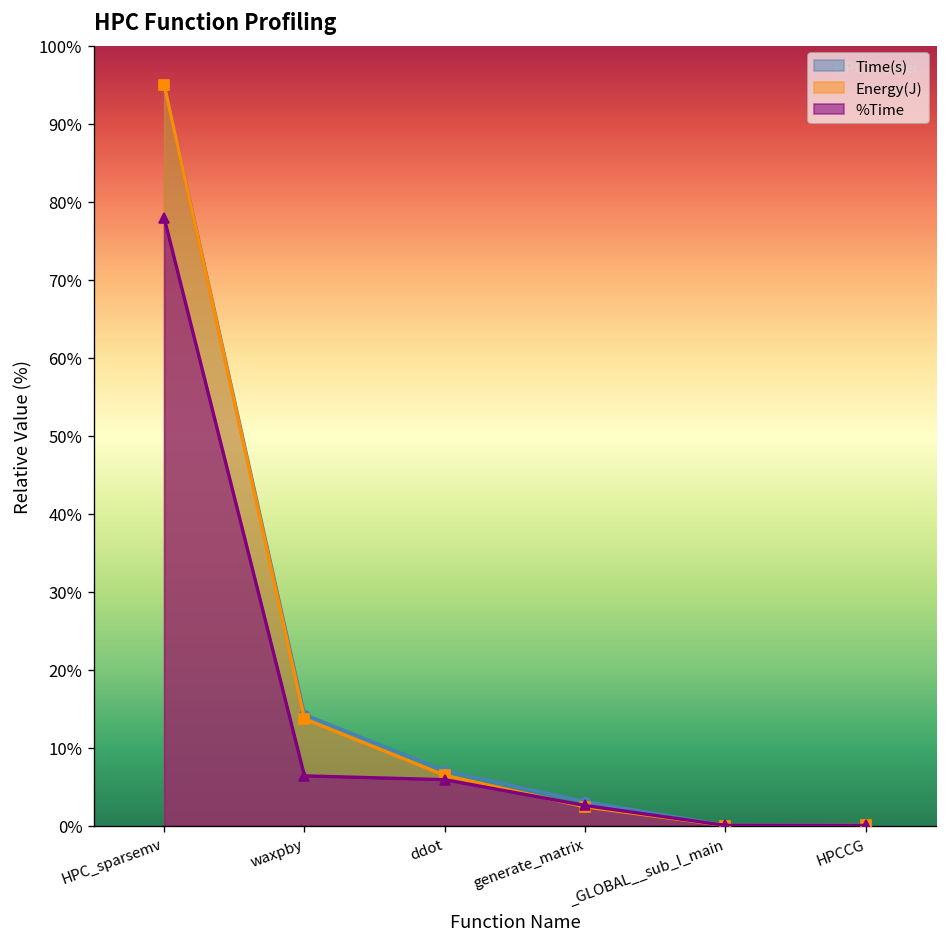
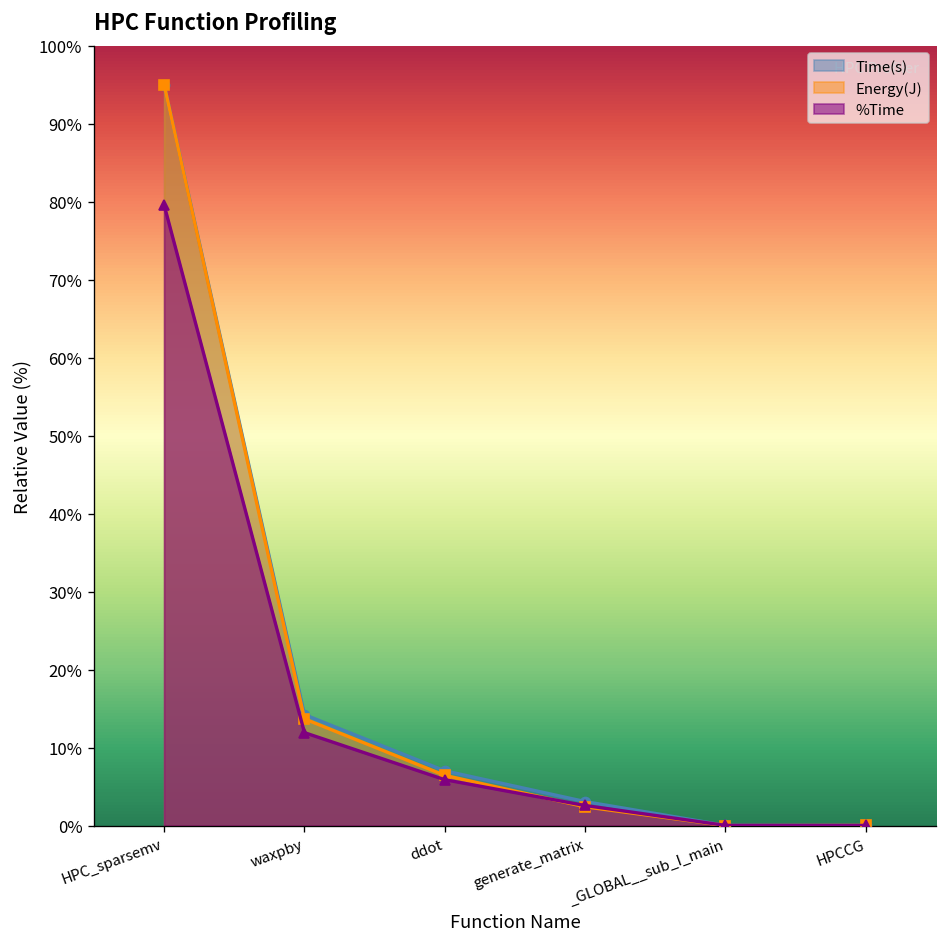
%Time, HPC_sparsemv: 78% -> 80%
%Time, waxpby: 6% -> 12%
